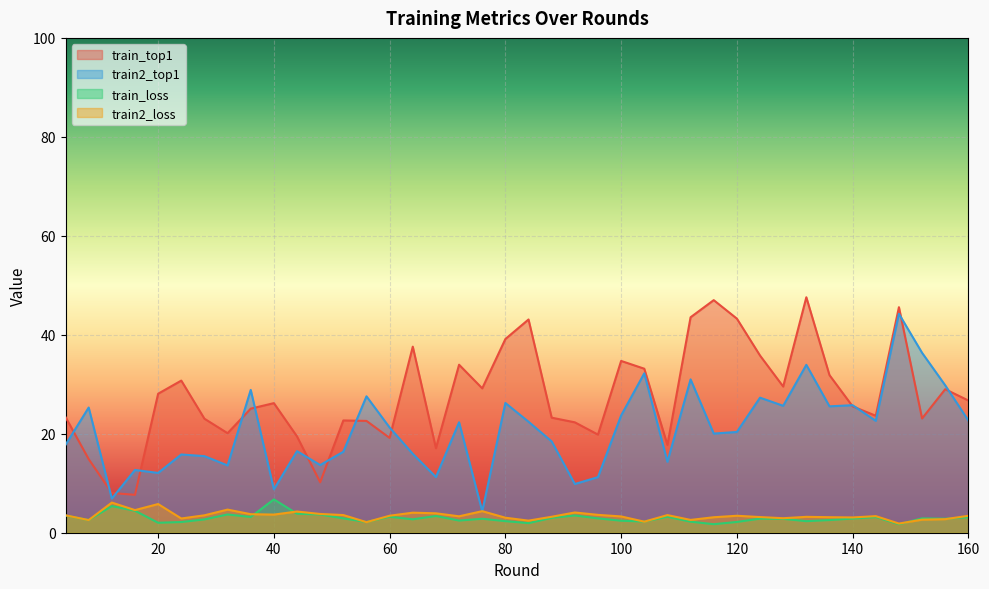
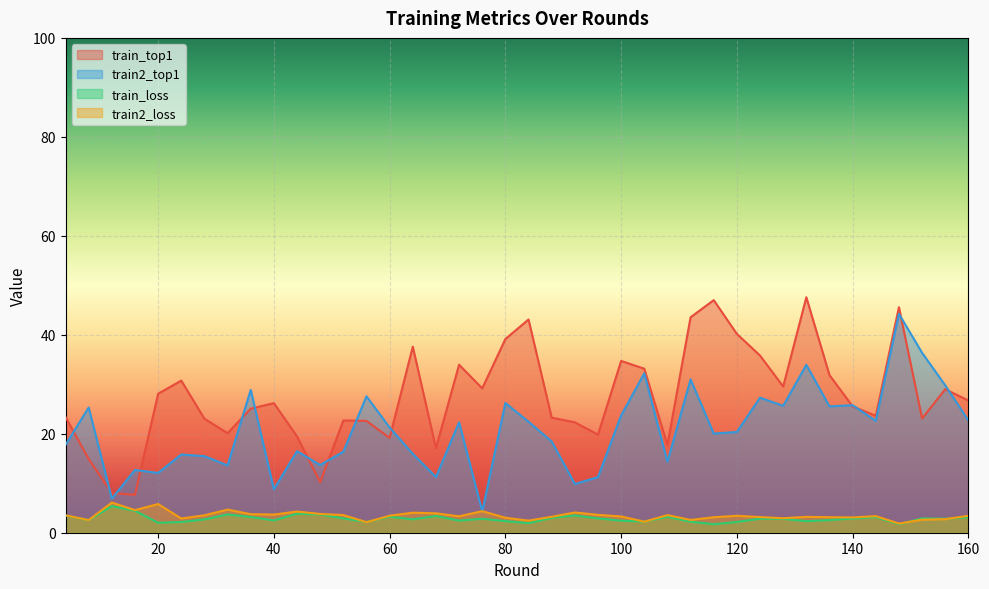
train_loss, 40: 7 -> 2
train_top1, 120: 43 -> 40
